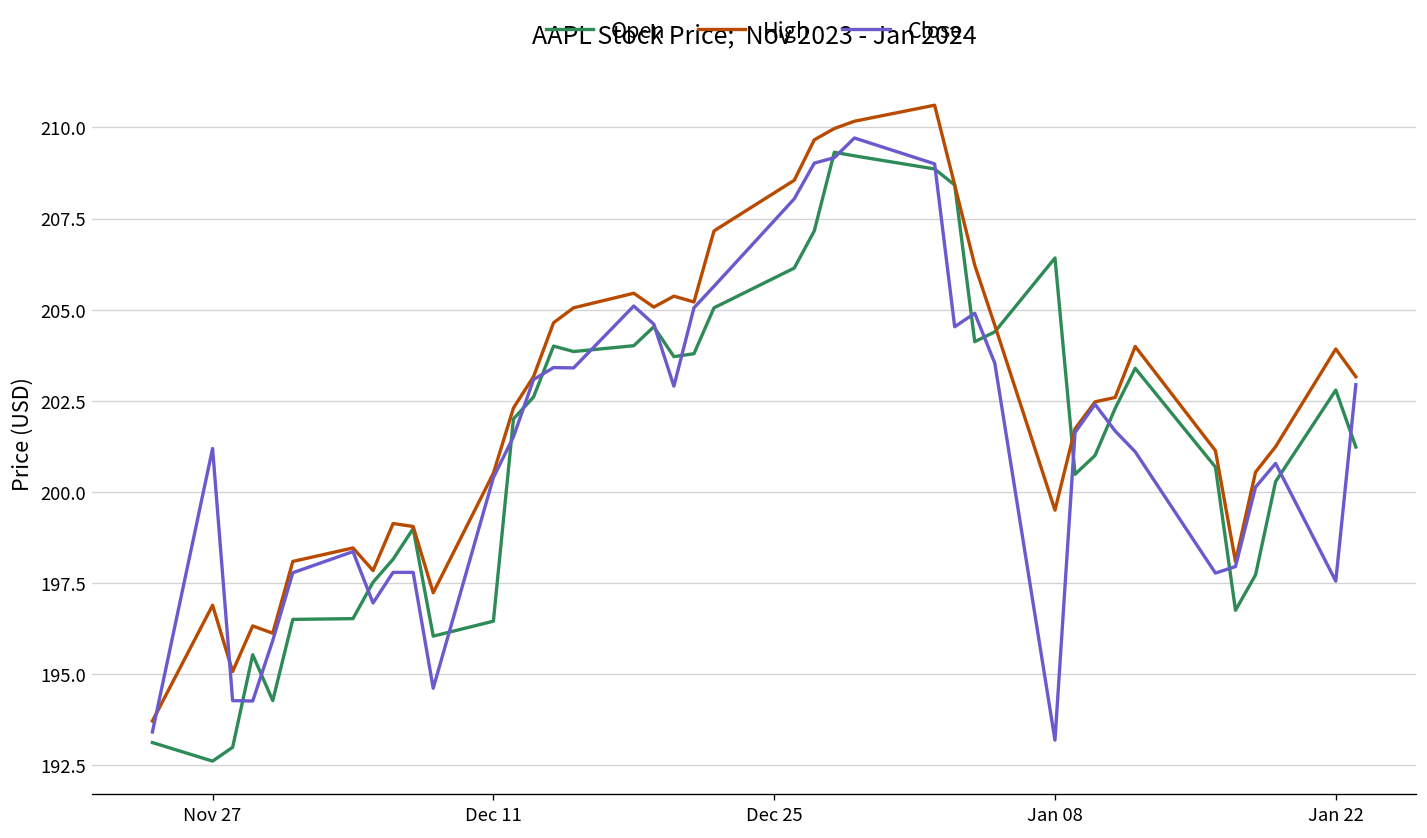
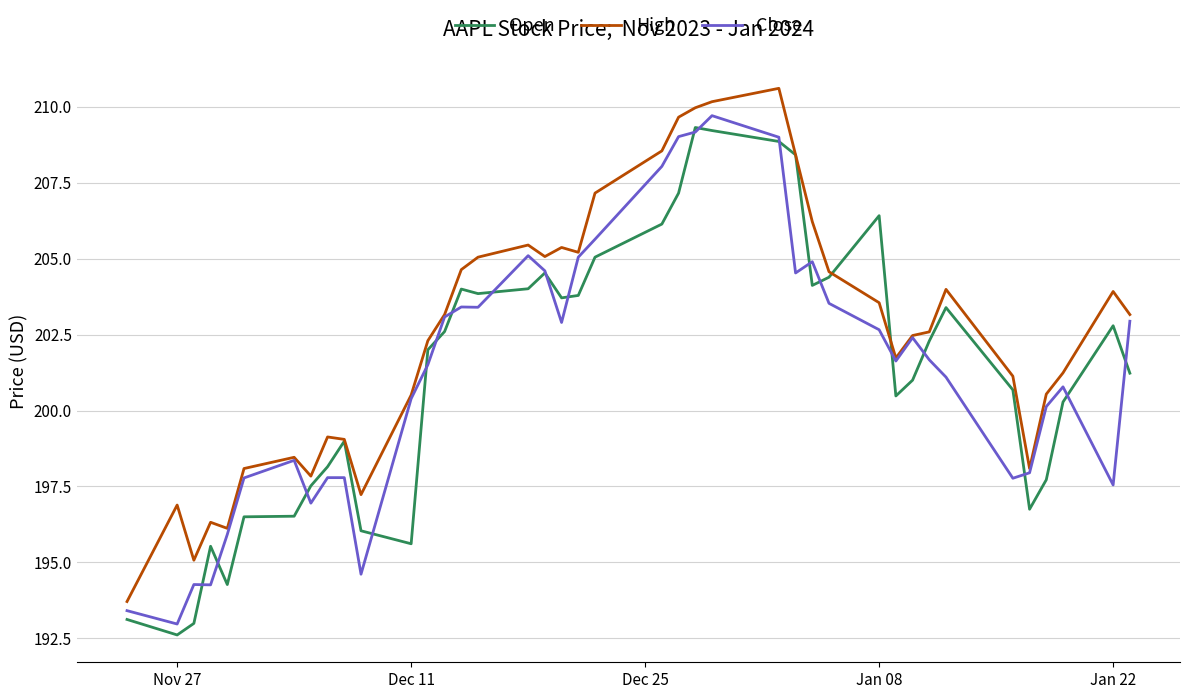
Close, Nov 27: 201.2 -> 193.0
Open, Dec 11: 196.4 -> 195.6
High, Jan 08: 199.5 -> 203.6
Close, Jan 08: 193.2 -> 202.7
